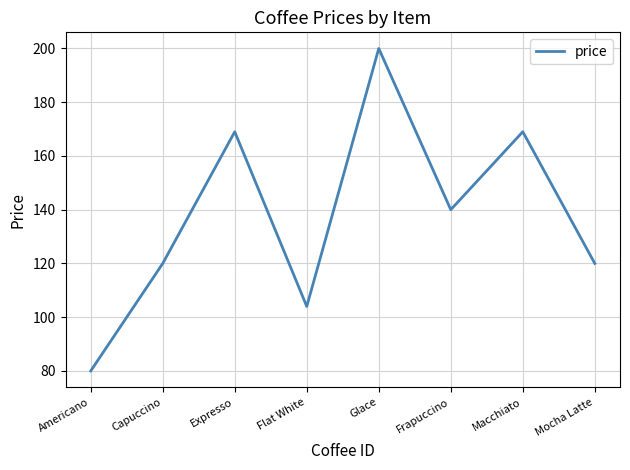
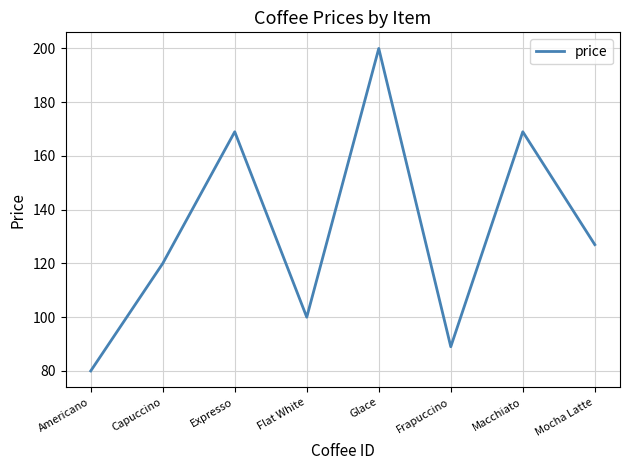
Flat White: 104 -> 100
Frapuccino: 140 -> 89
Mocha Latte: 120 -> 127
